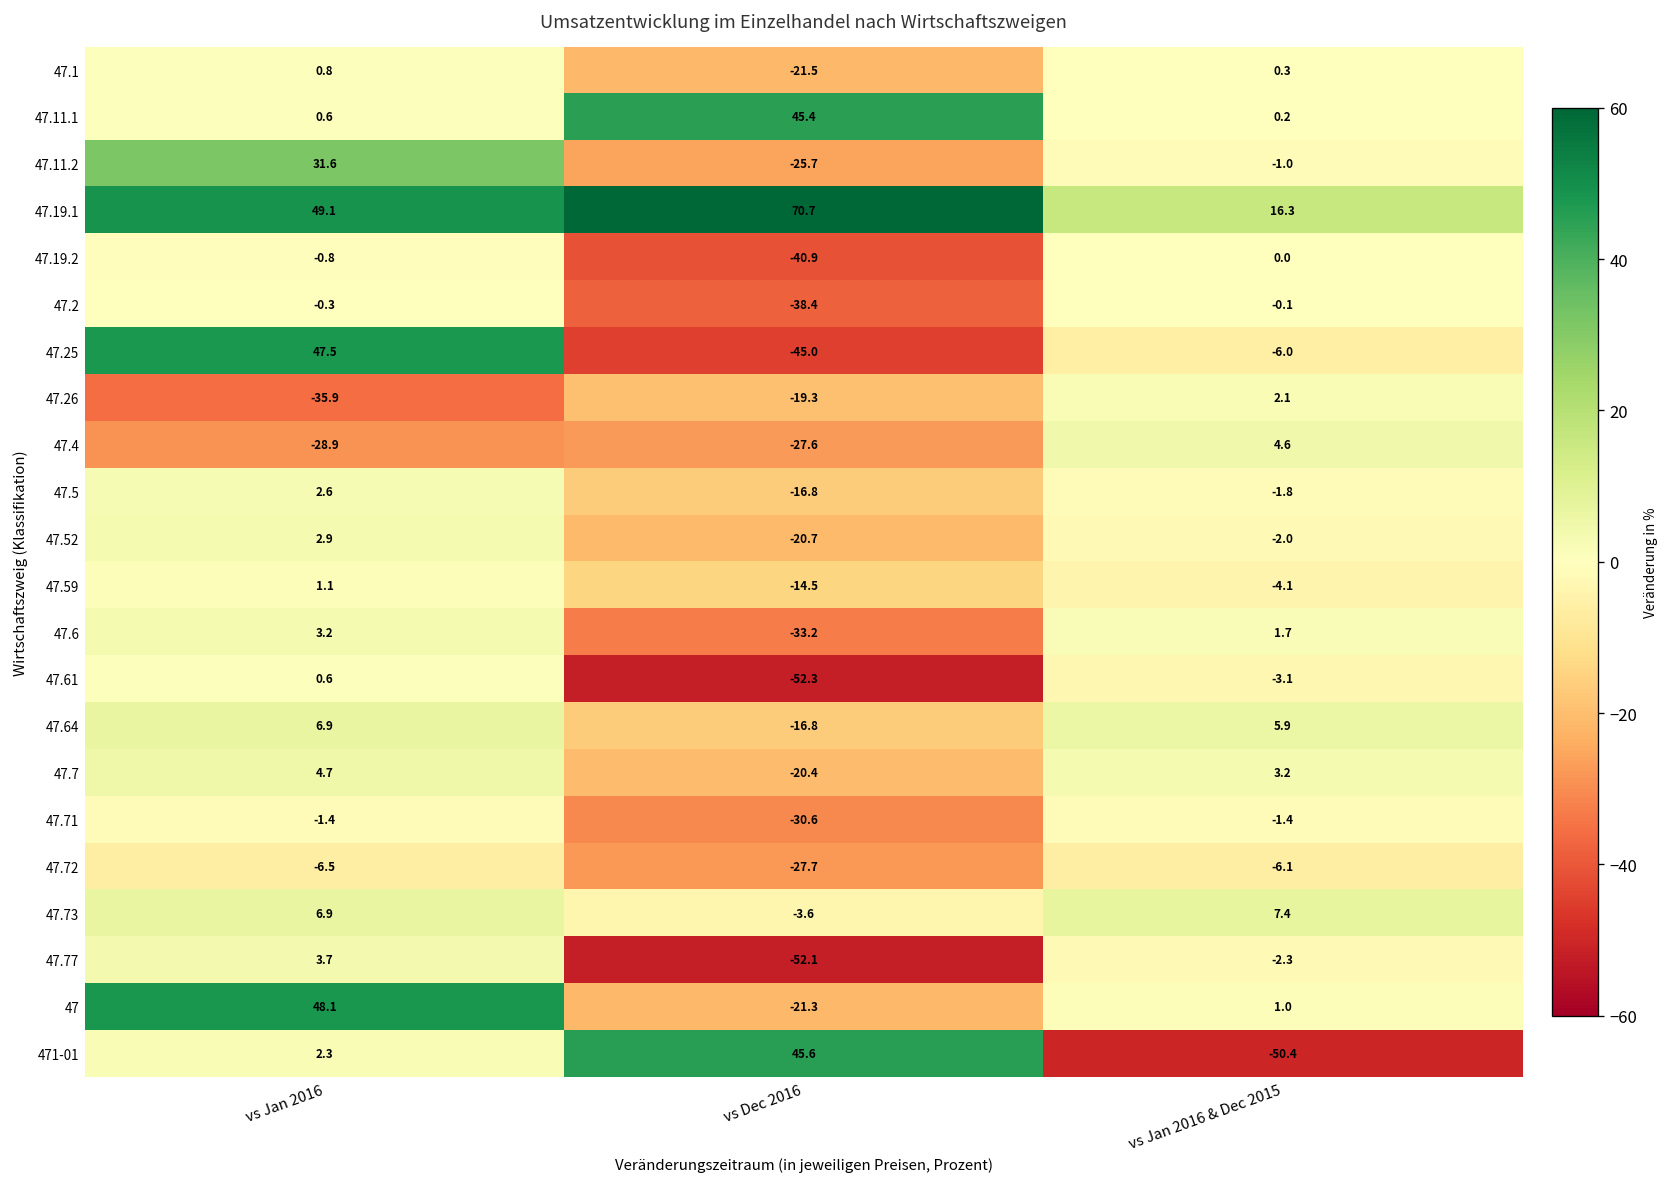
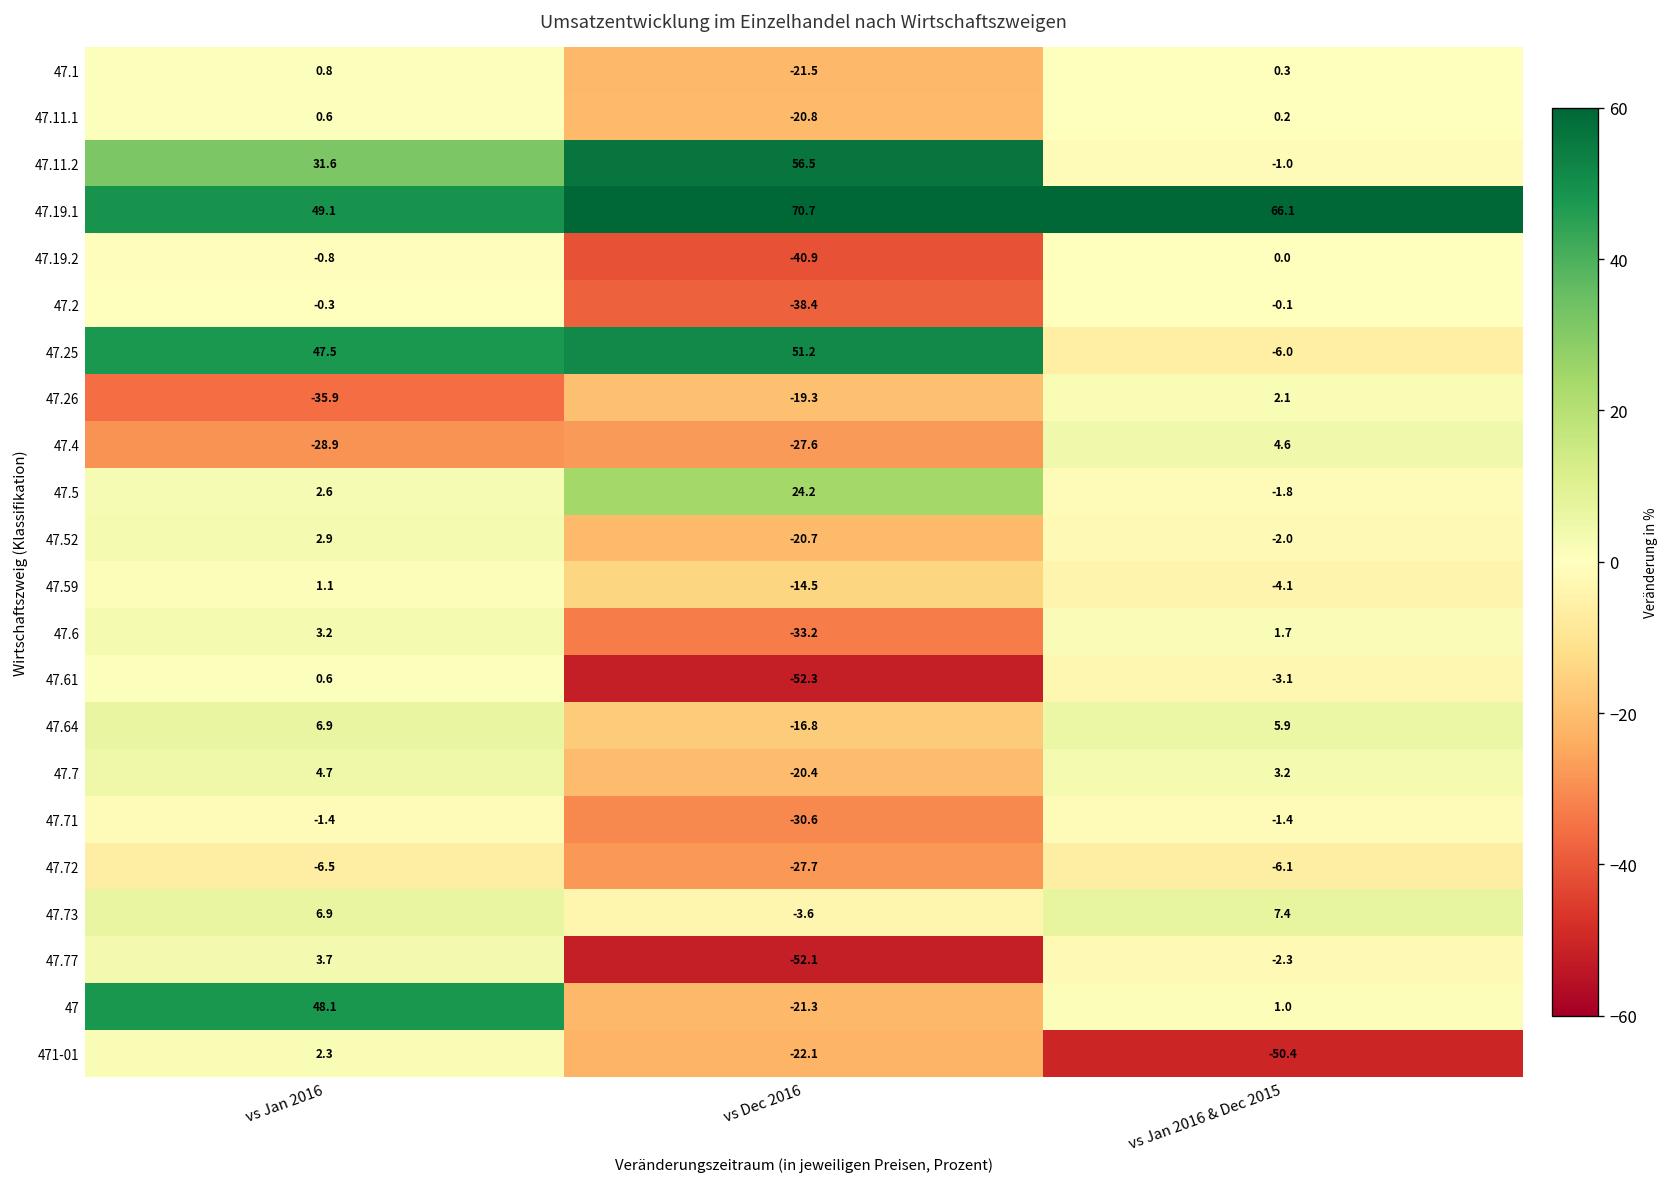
47.11.1, vs Dec 2016: 45.4 -> -20.8
47.11.2, vs Dec 2016: -25.7 -> 56.5
47.19.1, vs Jan 2016 & Dec 2015: 16.3 -> 66.1
47.25, vs Dec 2016: -45.0 -> 51.2
47.5, vs Dec 2016: -16.8 -> 24.2
471-01, vs Dec 2016: 45.6 -> -22.1
